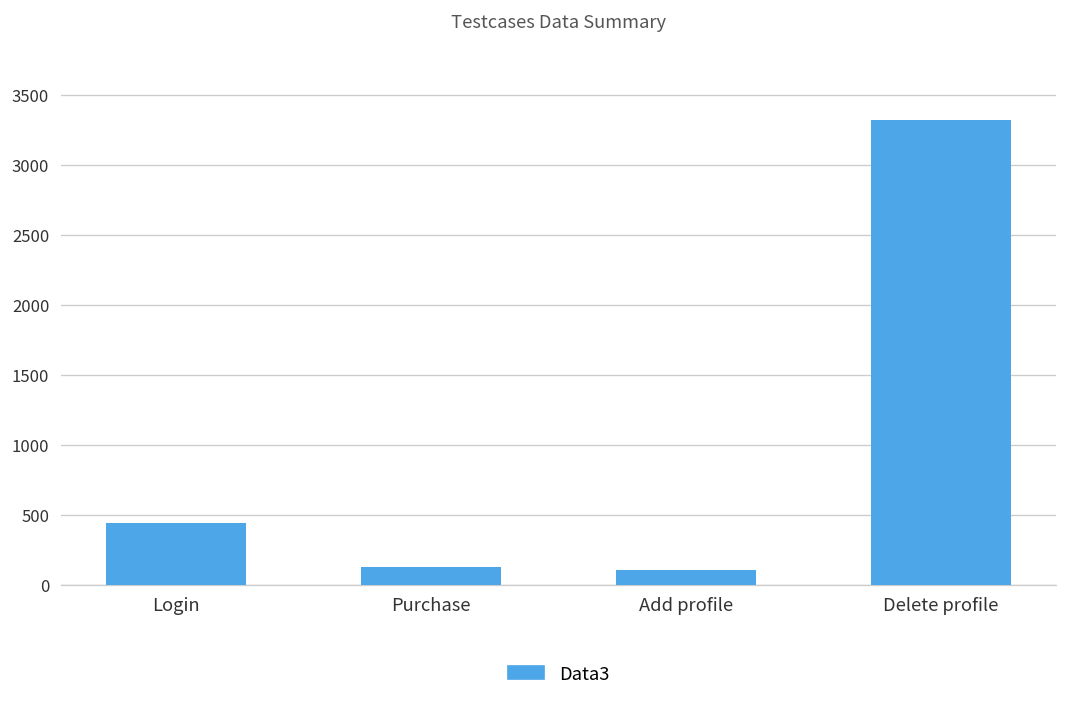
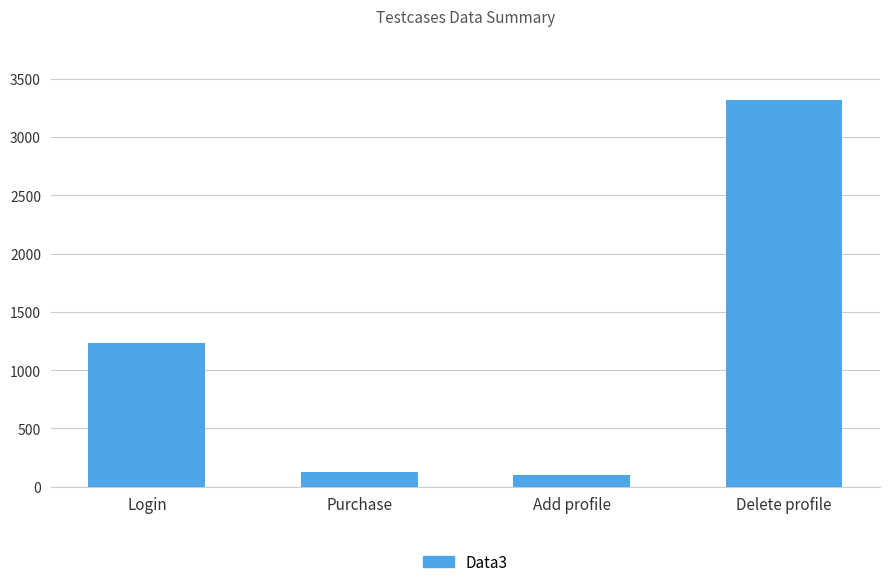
Login: 440 -> 1230
